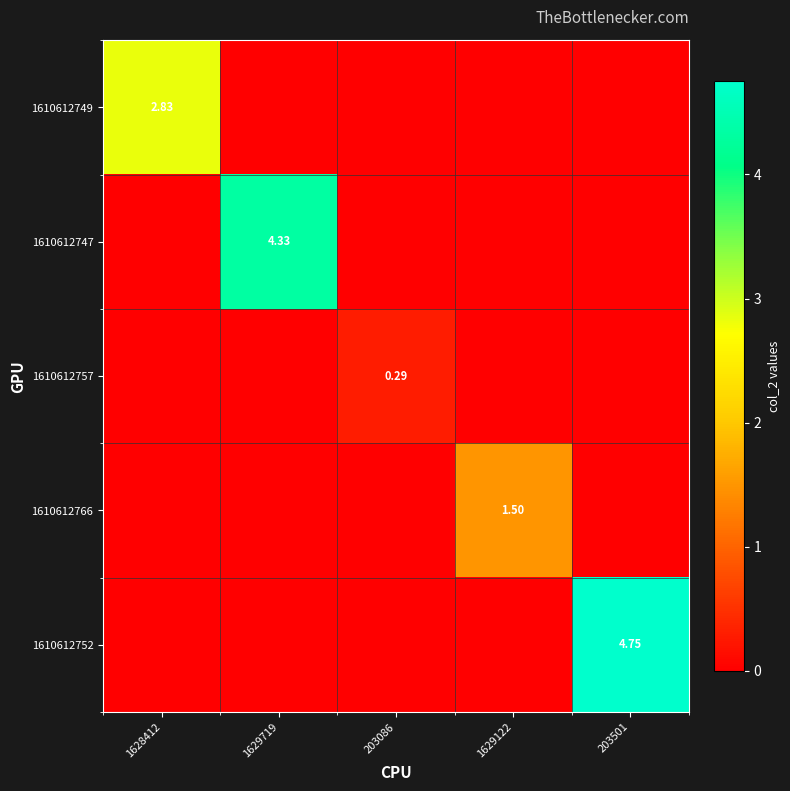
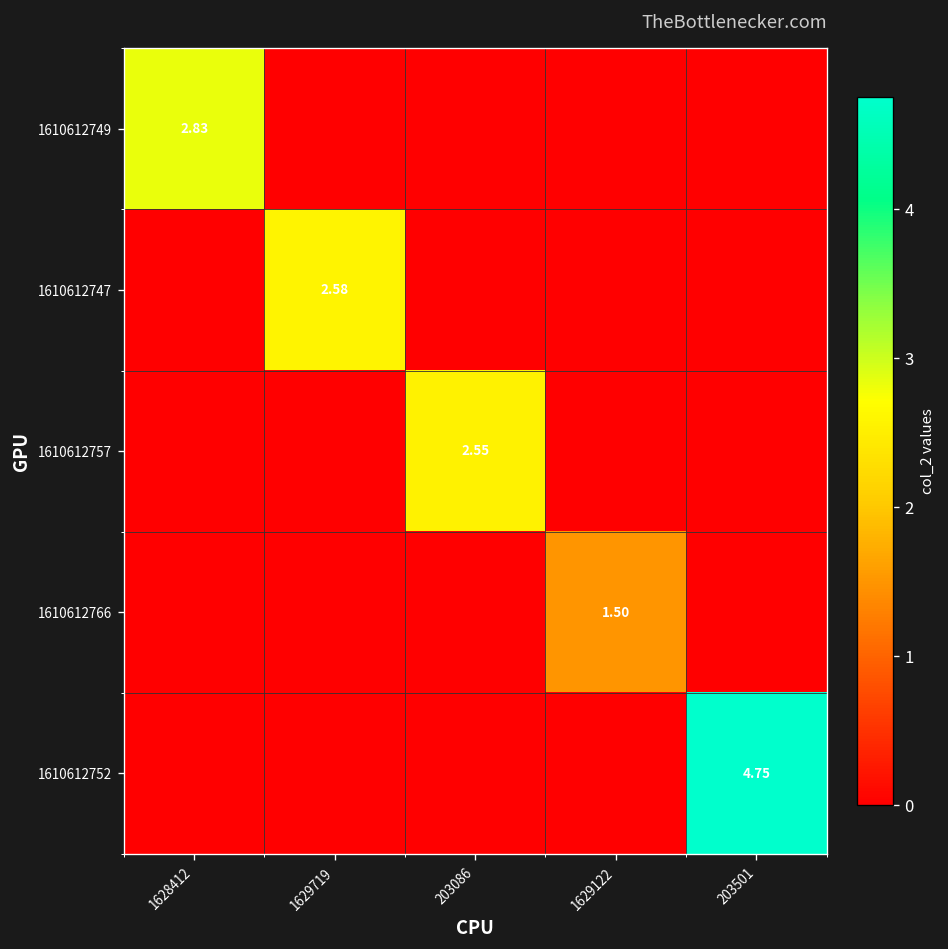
1610612747, 1629719: 4.33 -> 2.58
1610612757, 203086: 0.29 -> 2.55
